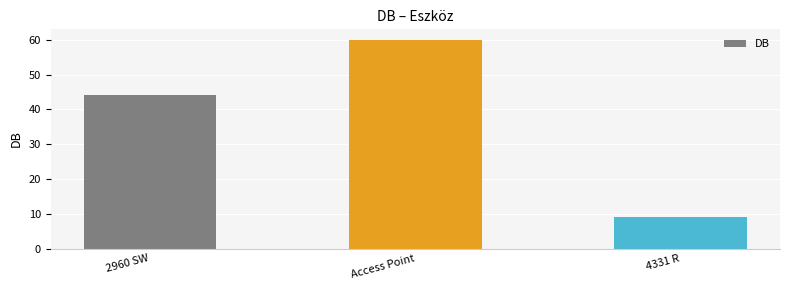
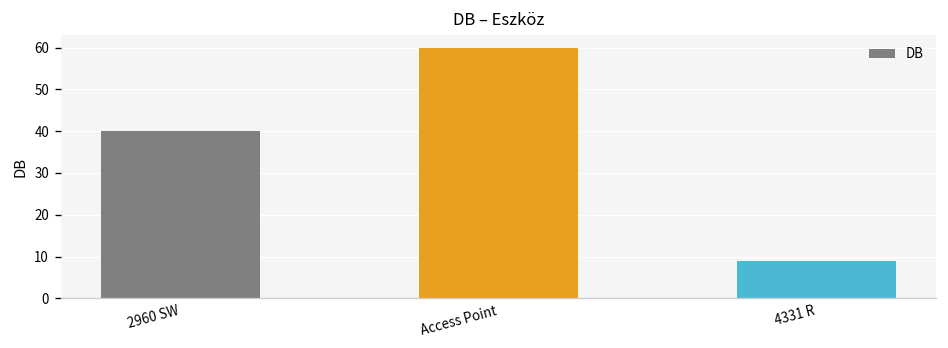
2960 SW: 44 -> 40
